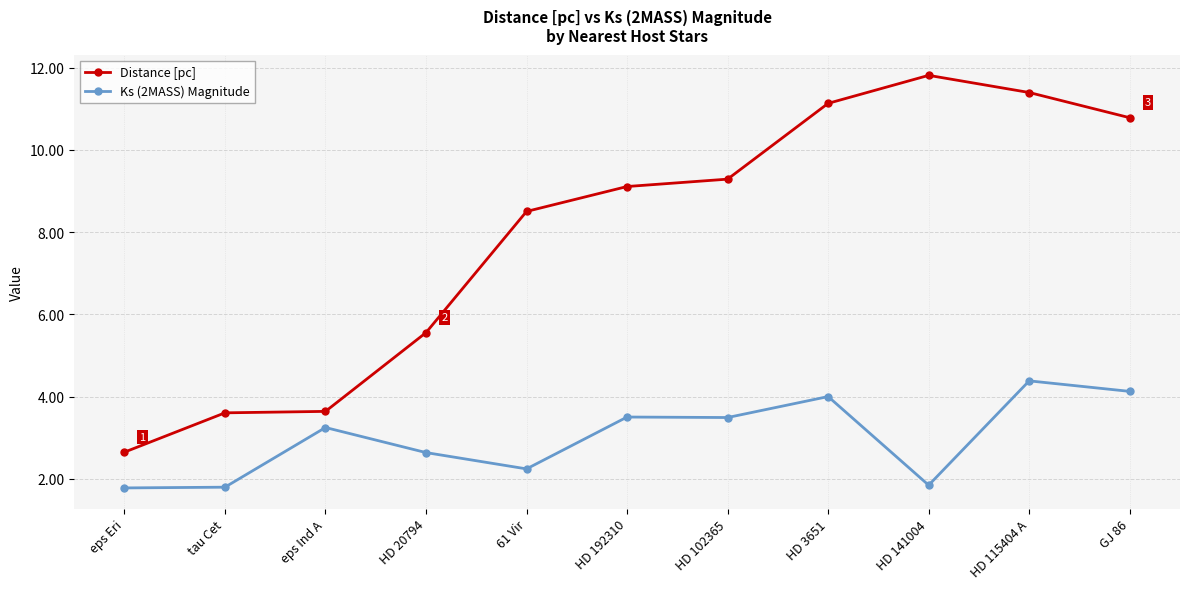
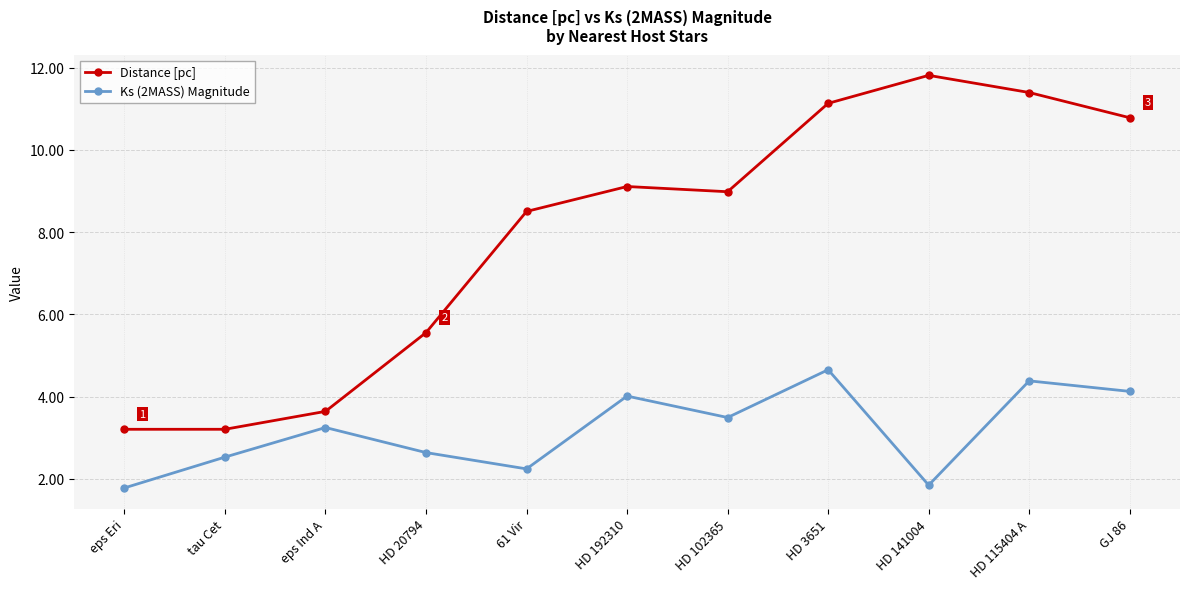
Distance [pc], eps Eri: 2.6 -> 3.2
Distance [pc], tau Cet: 3.6 -> 3.2
Ks (2MASS) Magnitude, tau Cet: 1.8 -> 2.5
Ks (2MASS) Magnitude, HD 192310: 3.5 -> 4.0
Distance [pc], HD 102365: 9.3 -> 9.0
Ks (2MASS) Magnitude, HD 3651: 4.0 -> 4.7
